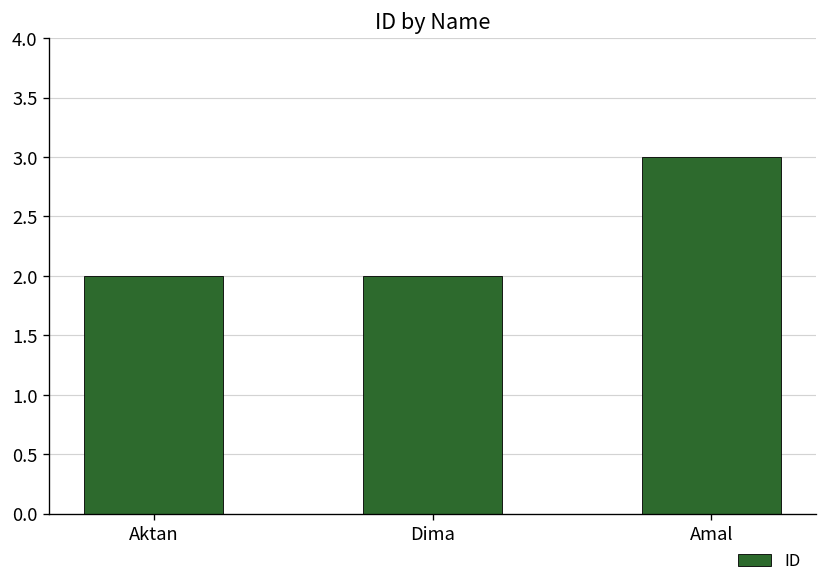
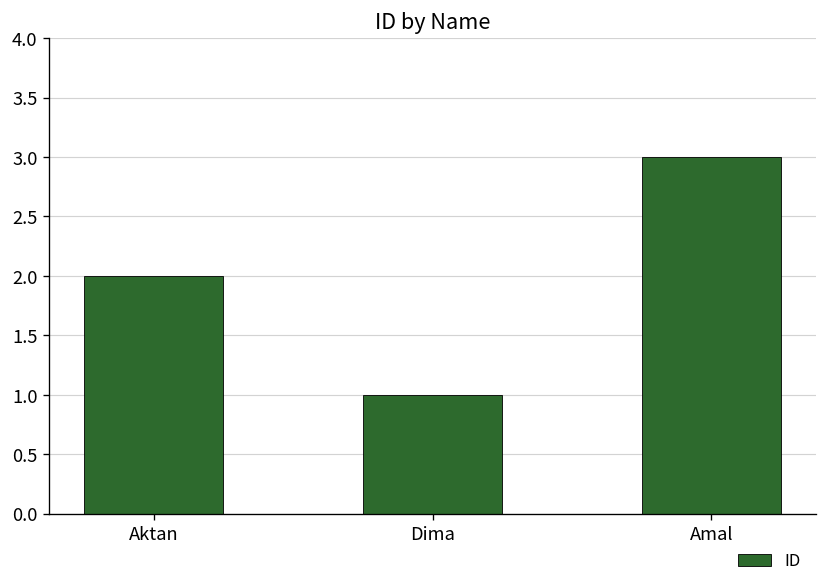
Dima: 2 -> 1
